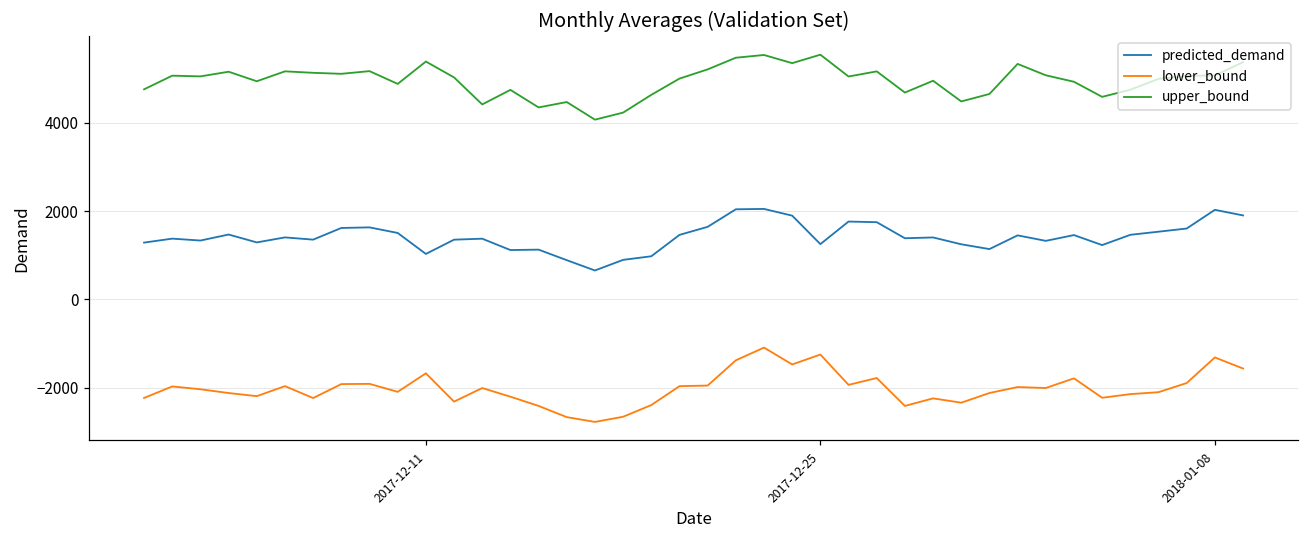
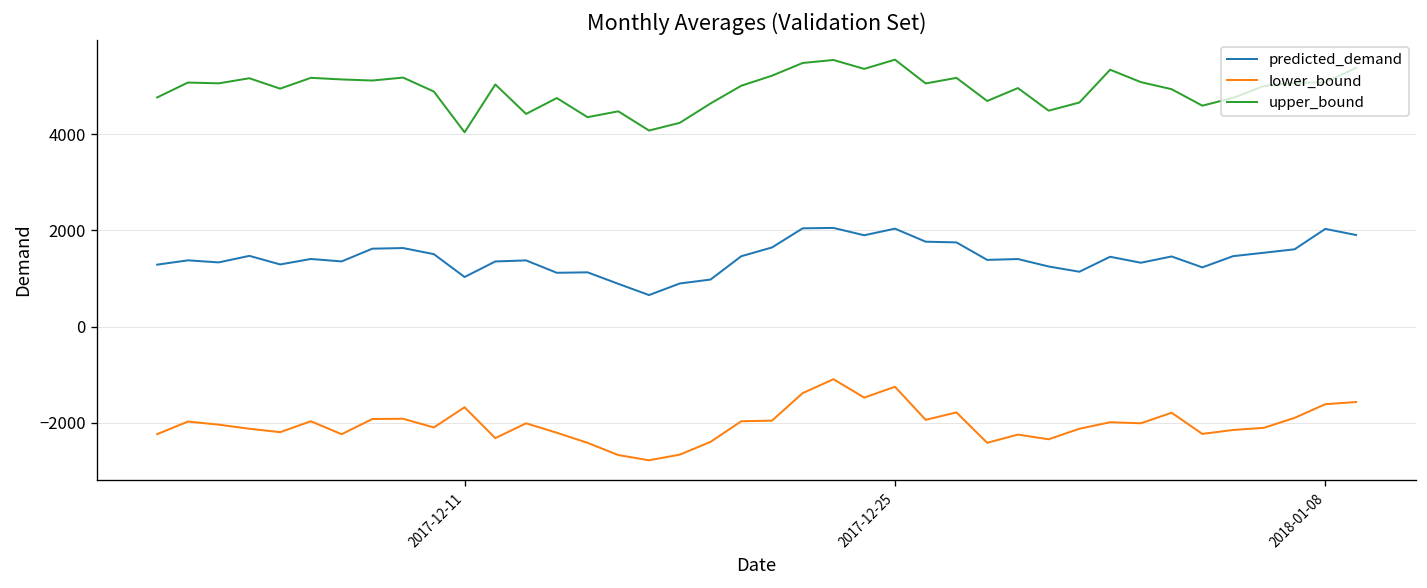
upper_bound, 2017-12-11: 5400 -> 4000
predicted_demand, 2017-12-25: 1300 -> 2000
lower_bound, 2018-01-08: -1300 -> -1600
